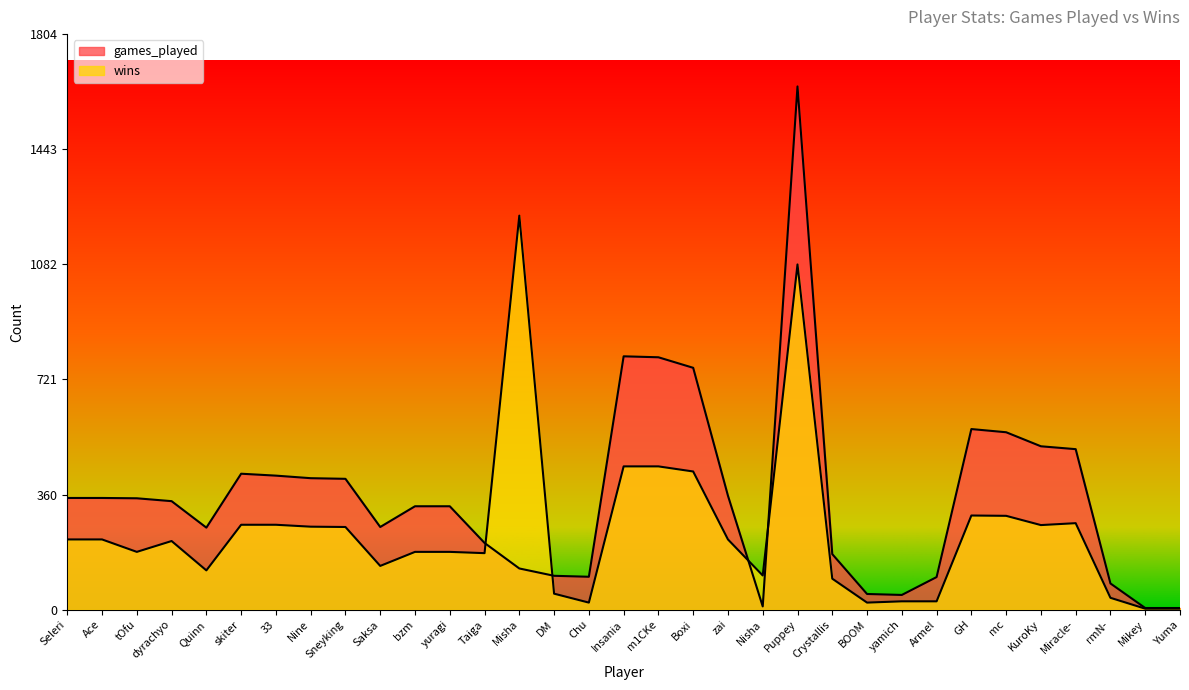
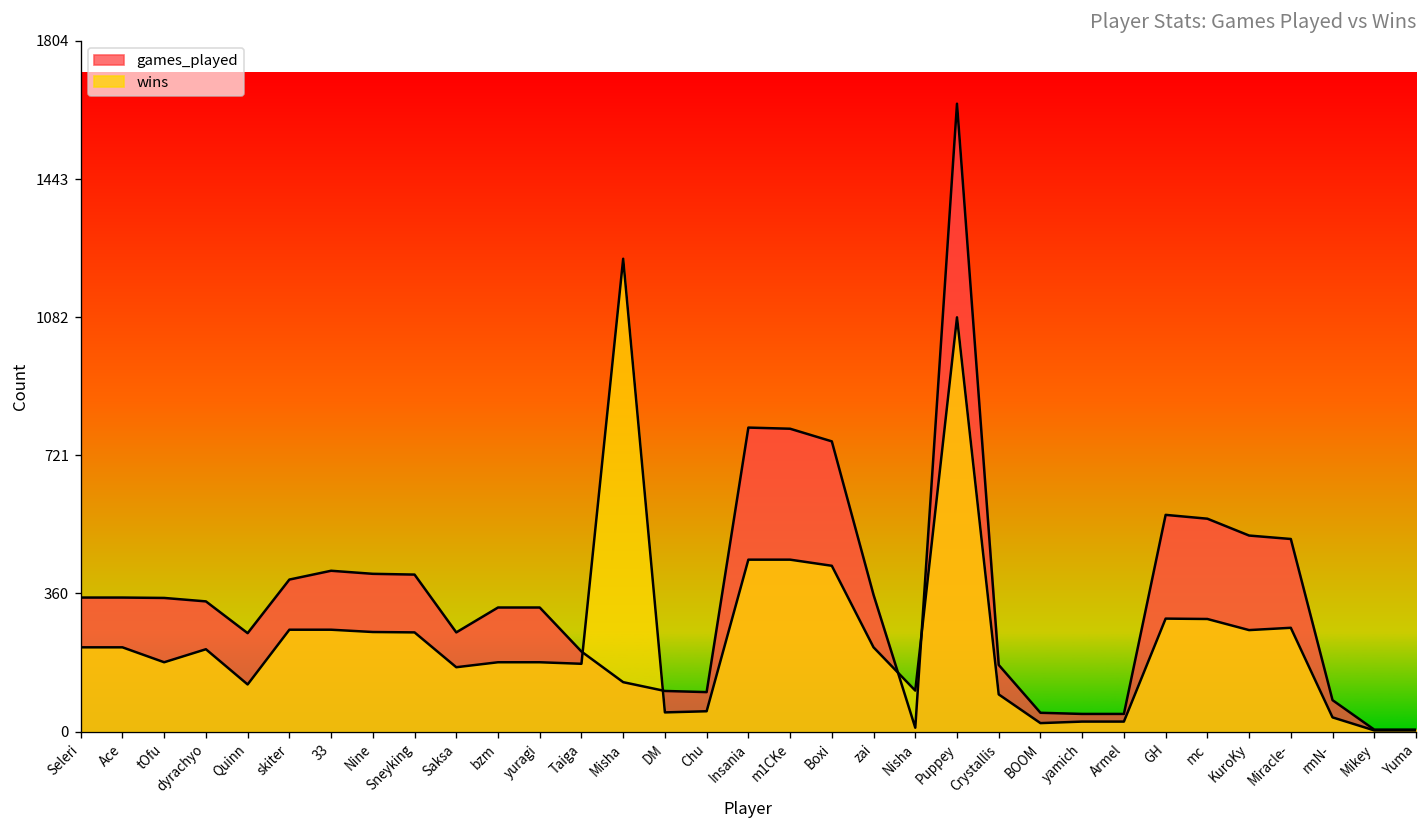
games_played, skiter: 430 -> 400
wins, Saksa: 140 -> 170
wins, Chu: 20 -> 50
games_played, Armel: 100 -> 50
